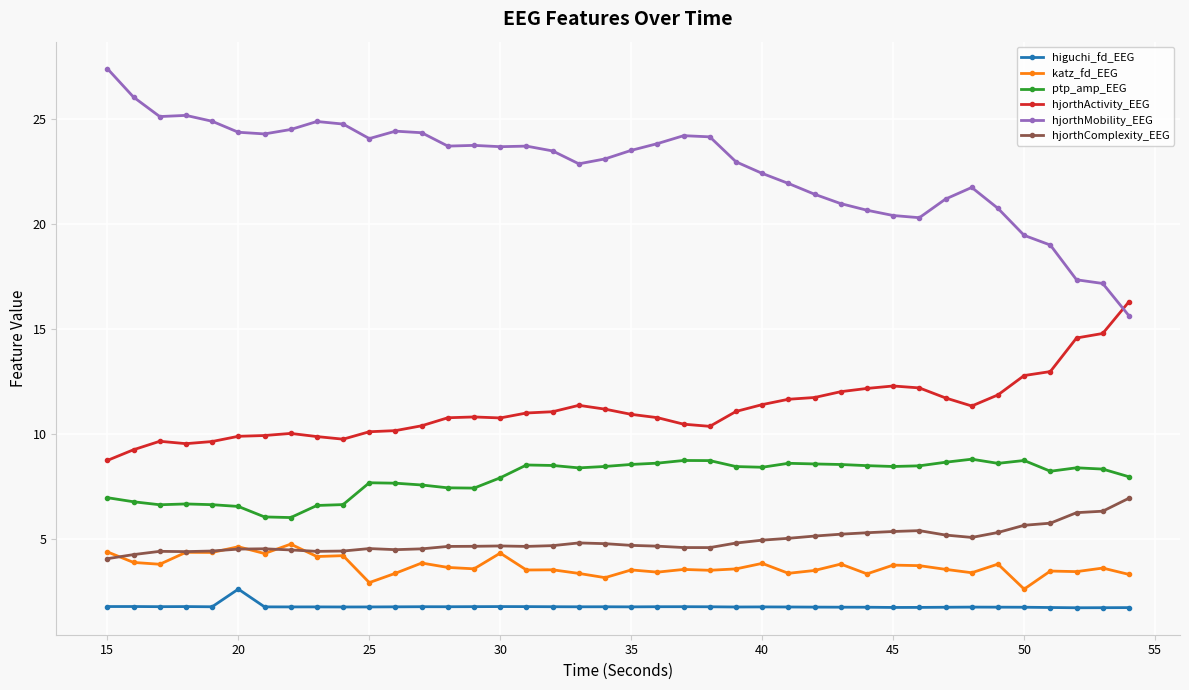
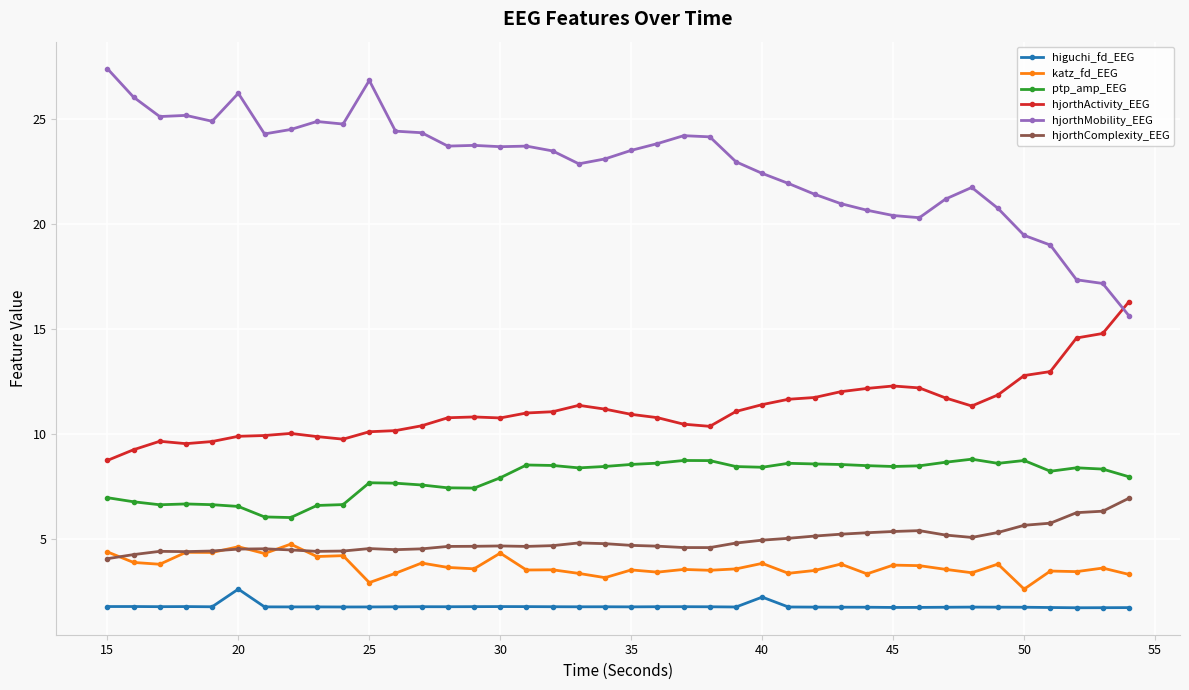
hjorthMobility_EEG, 20: 24.4 -> 26.2
hjorthMobility_EEG, 25: 24.1 -> 26.8
higuchi_fd_EEG, 40: 1.7 -> 2.2
